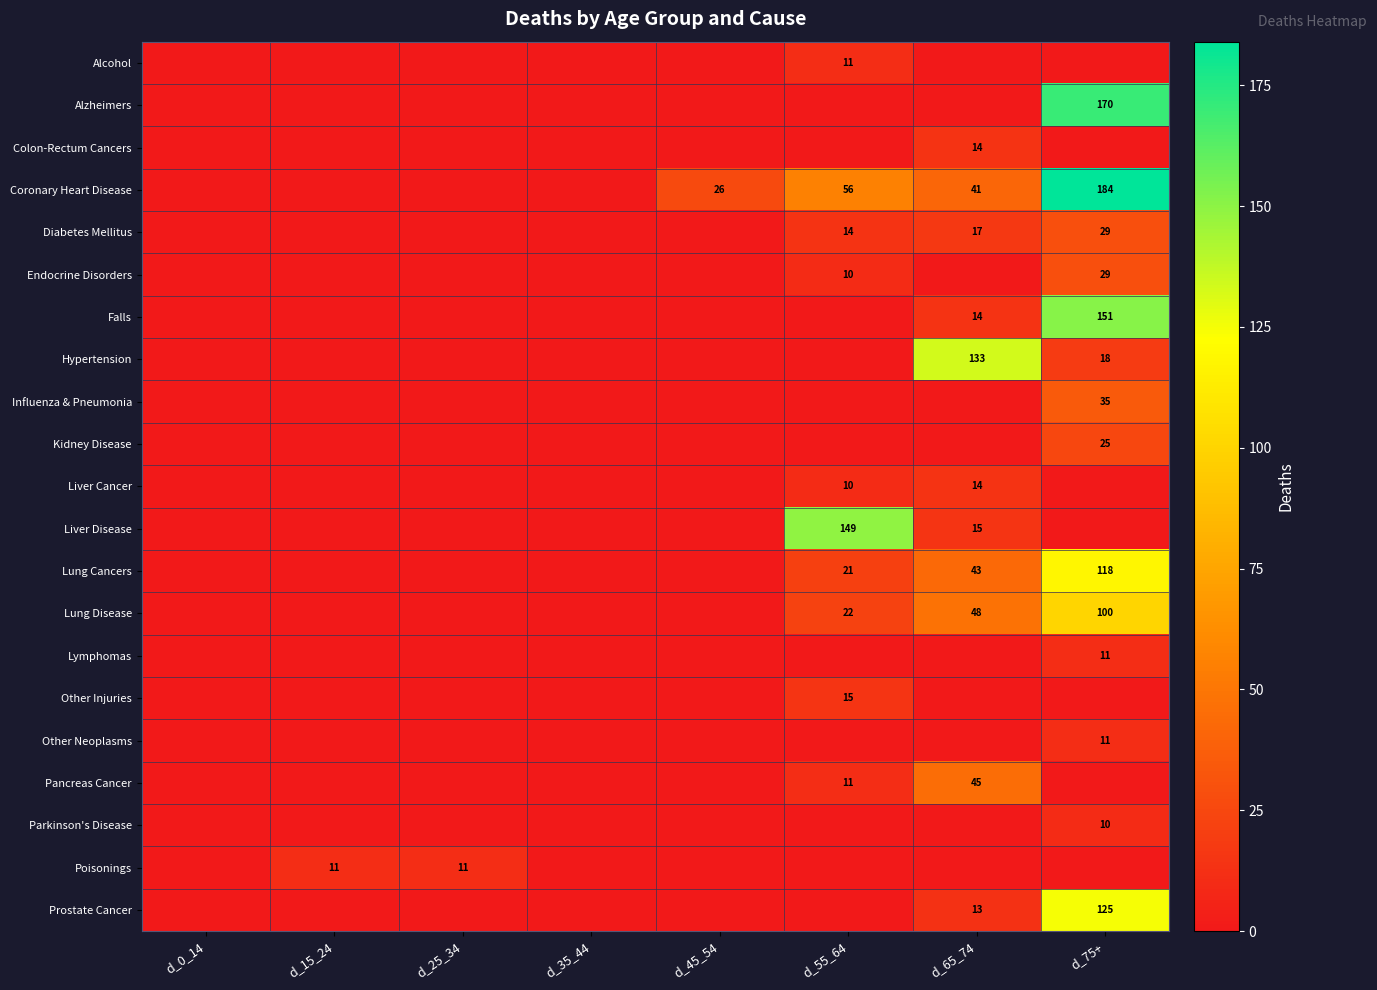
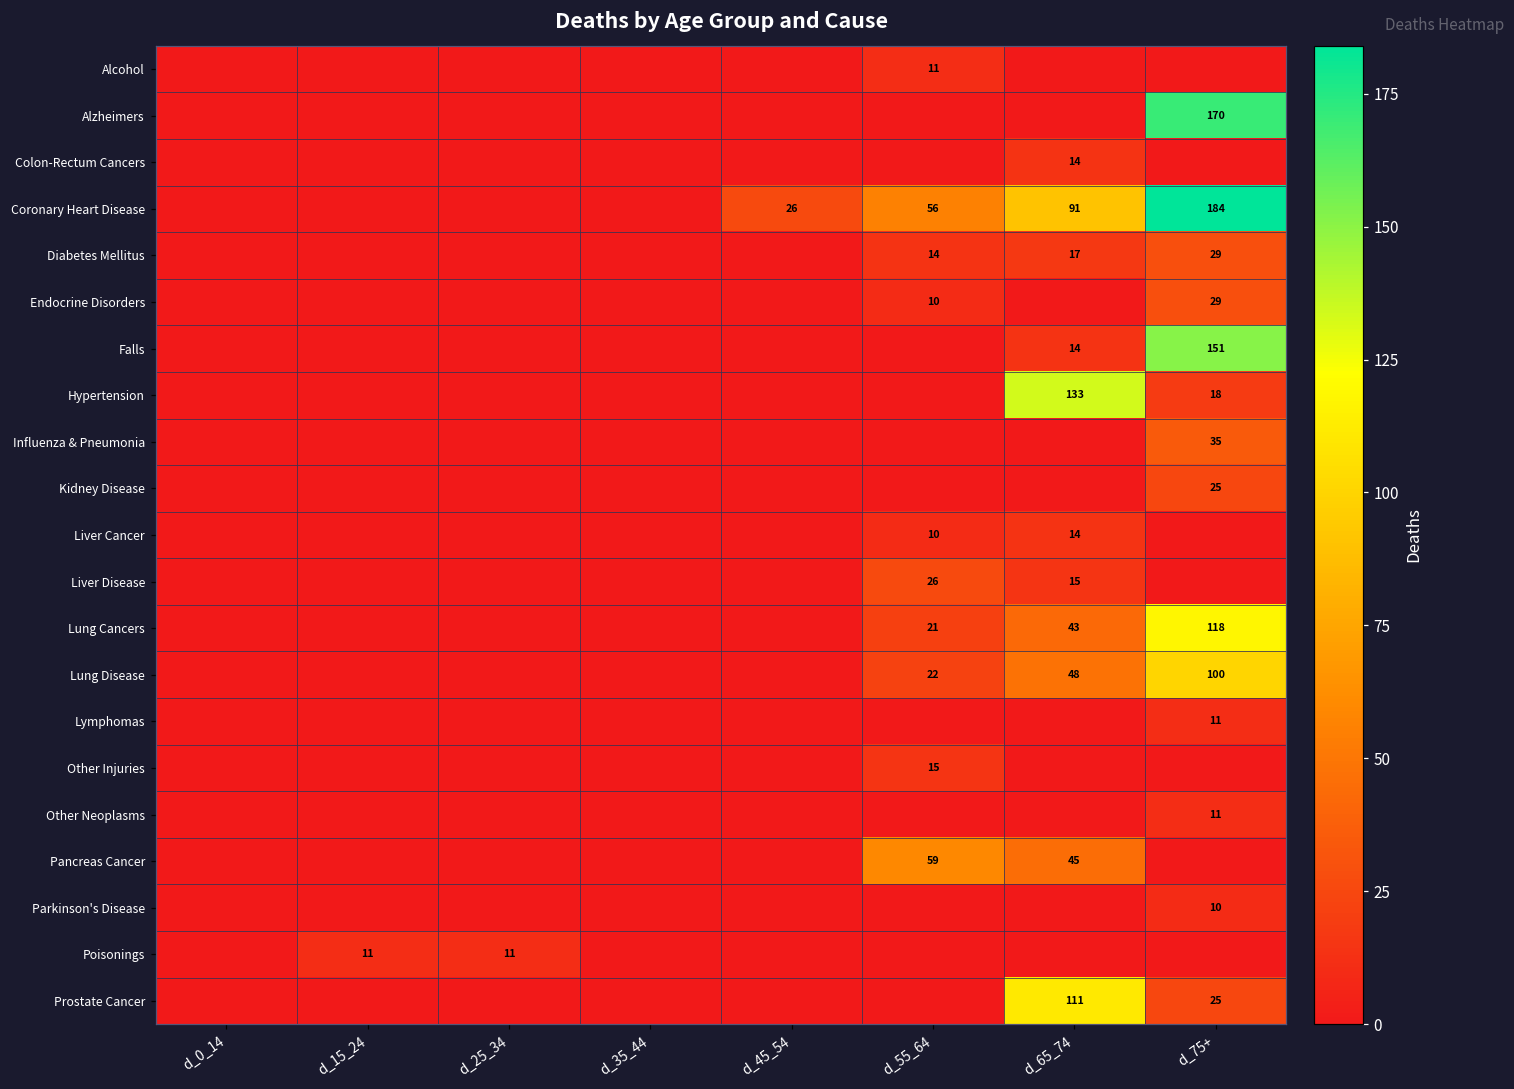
Coronary Heart Disease, d_65_74: 41 -> 91
Liver Disease, d_55_64: 149 -> 26
Pancreas Cancer, d_55_64: 11 -> 59
Prostate Cancer, d_65_74: 13 -> 111
Prostate Cancer, d_75+: 125 -> 25
